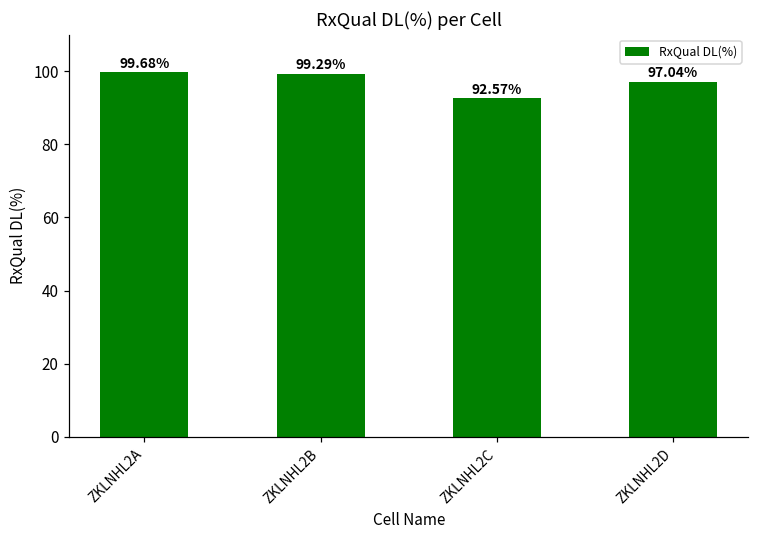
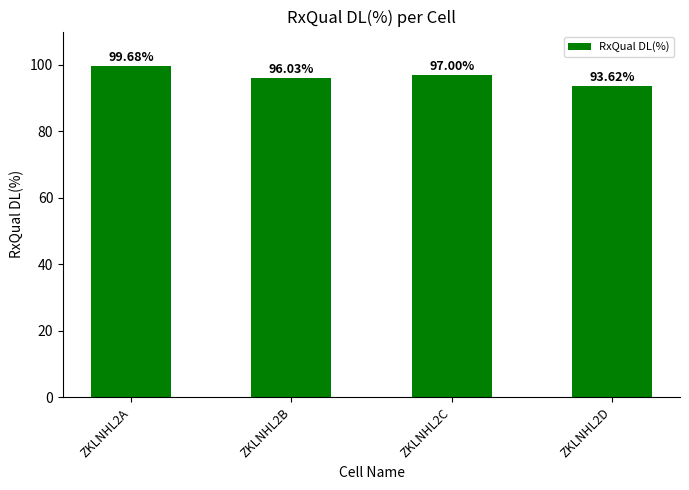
ZKLNHL2B: 99.29% -> 96.03%
ZKLNHL2C: 92.57% -> 97.00%
ZKLNHL2D: 97.04% -> 93.62%
